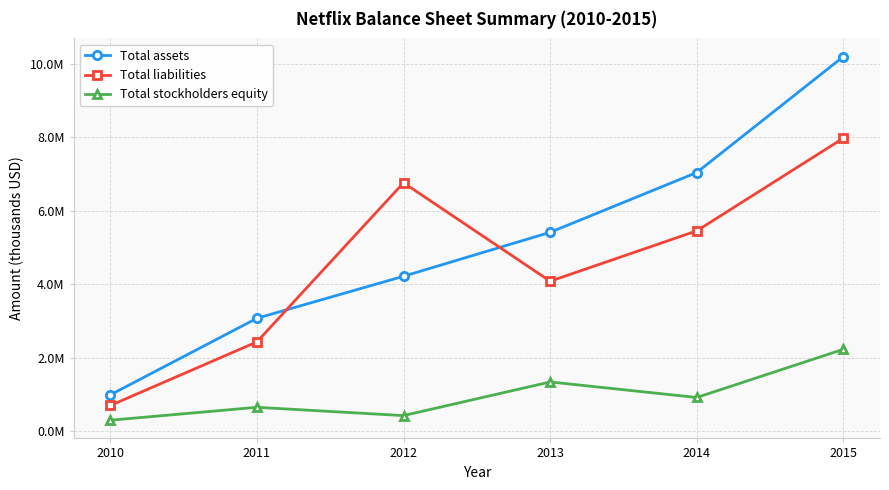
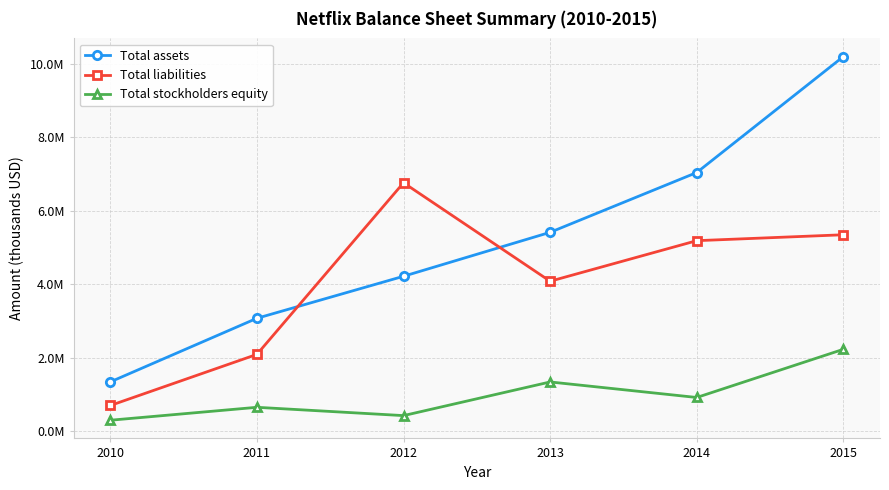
Total assets, 2010: 1000000 -> 1300000
Total liabilities, 2011: 2400000 -> 2100000
Total liabilities, 2014: 5500000 -> 5200000
Total liabilities, 2015: 8000000 -> 5300000
